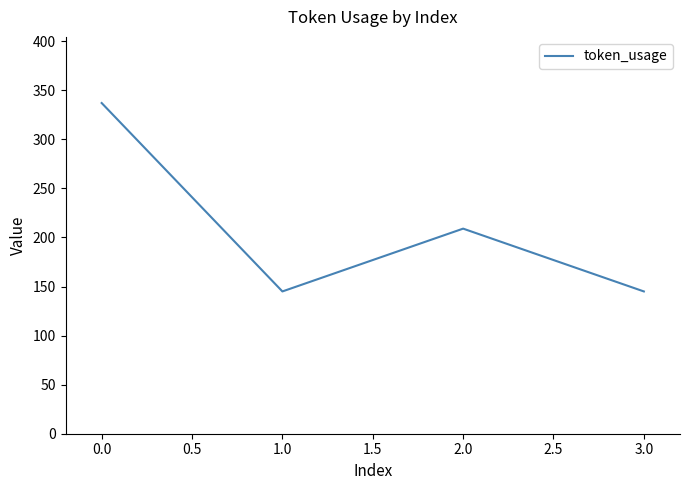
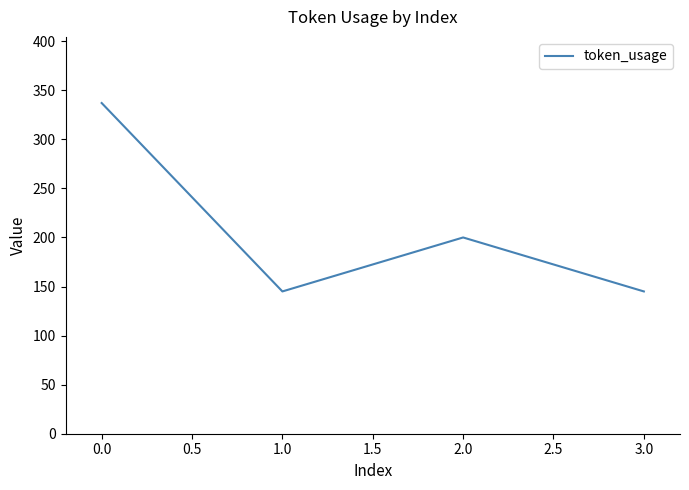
2.0: 210 -> 200
